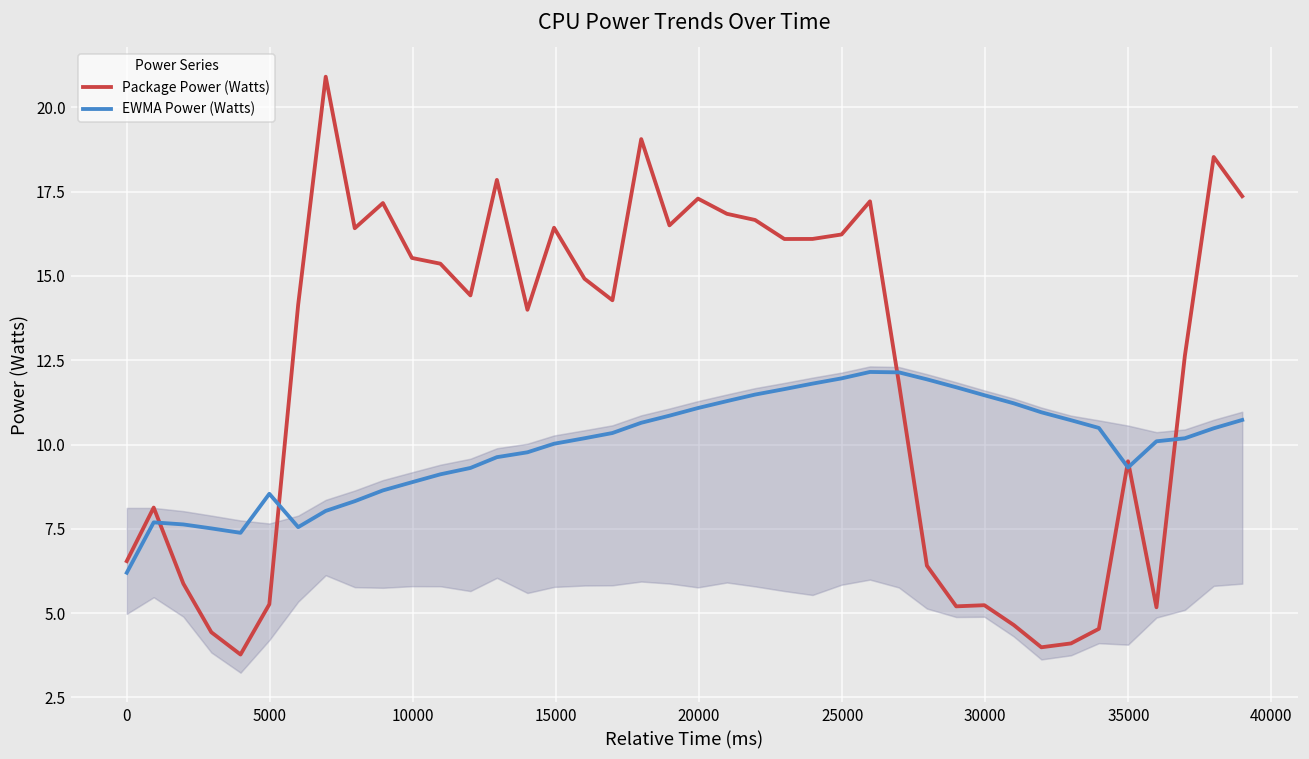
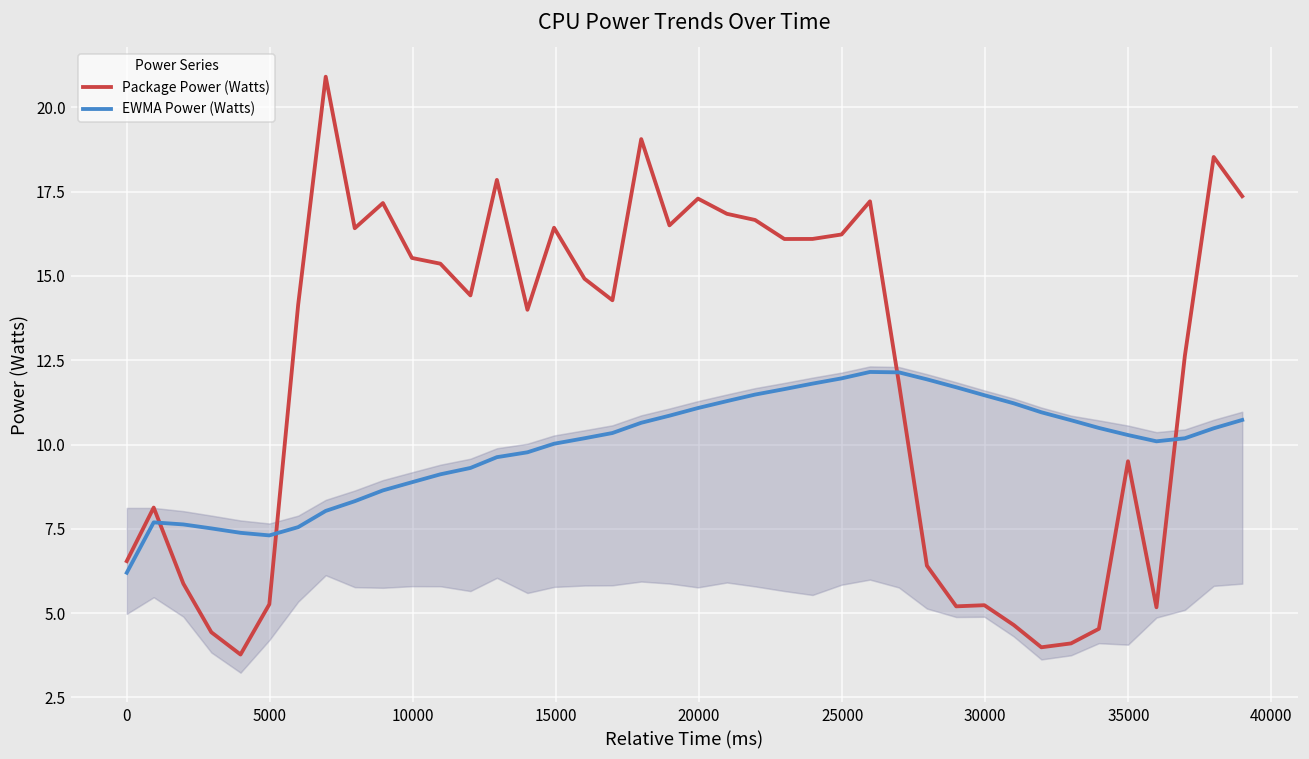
EWMA Power (Watts), 5000: 8.5 -> 7.3
EWMA Power (Watts), 35000: 9.3 -> 10.3
